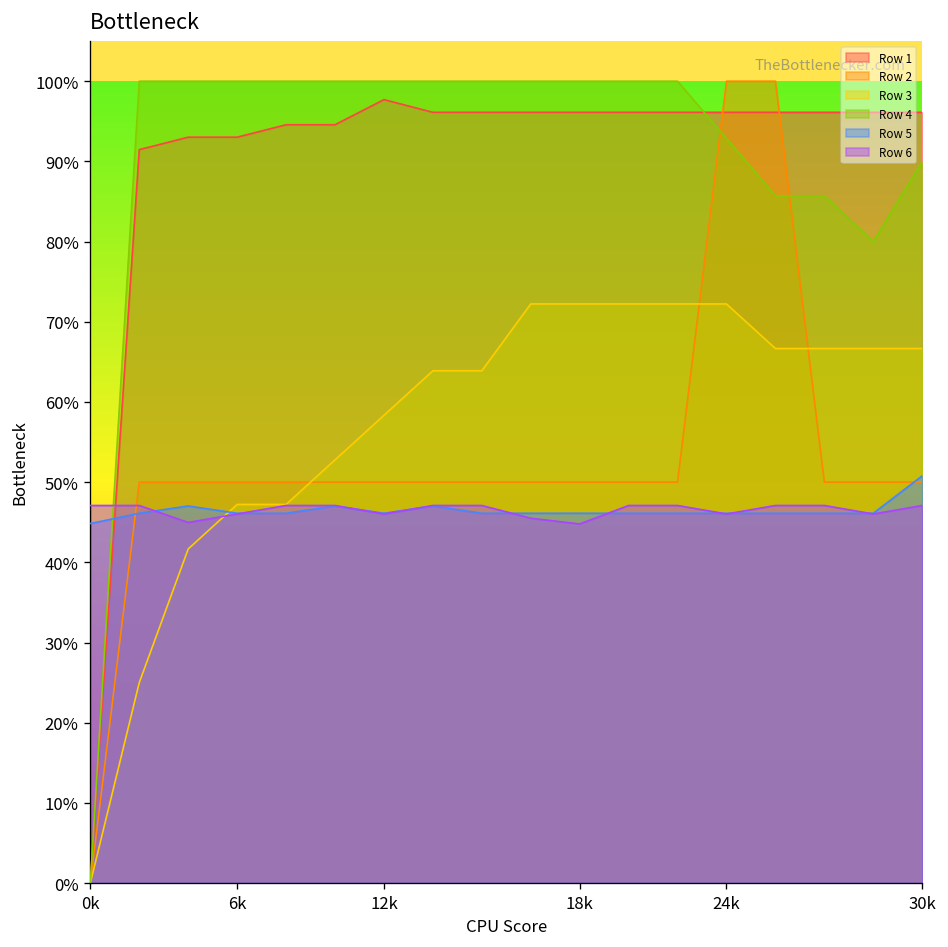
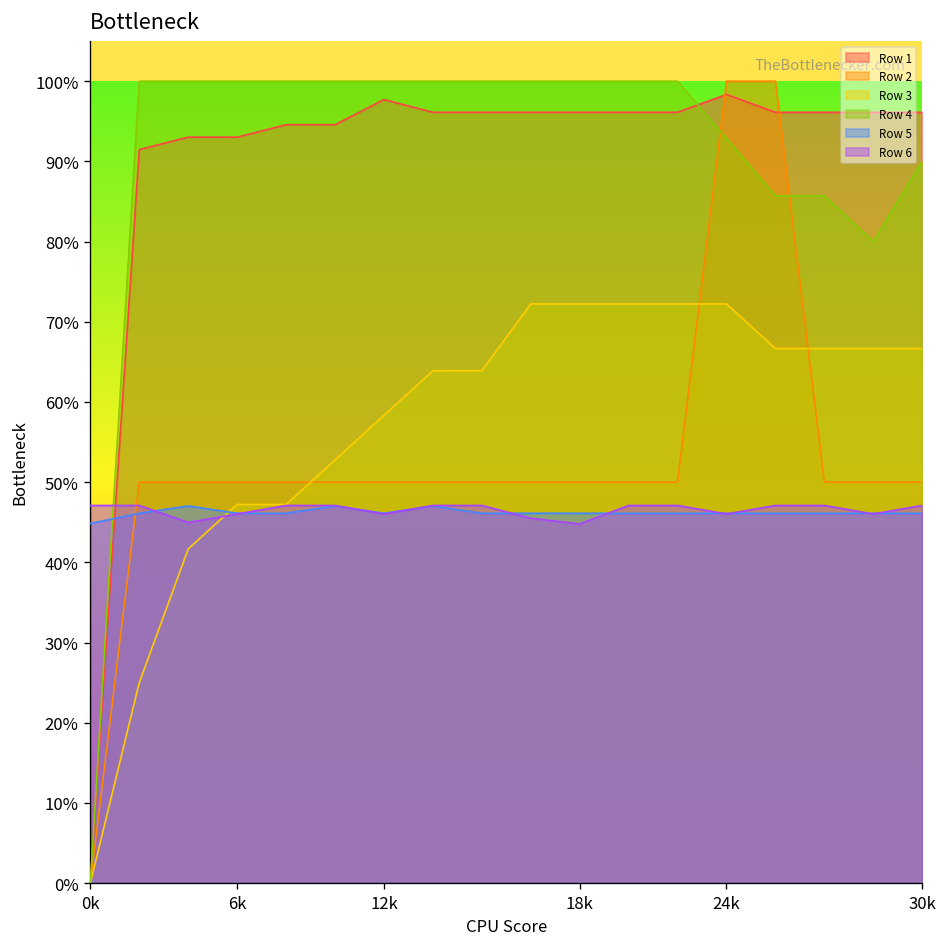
Row 1, 24k: 96% -> 98%
Row 5, 30k: 51% -> 46%
